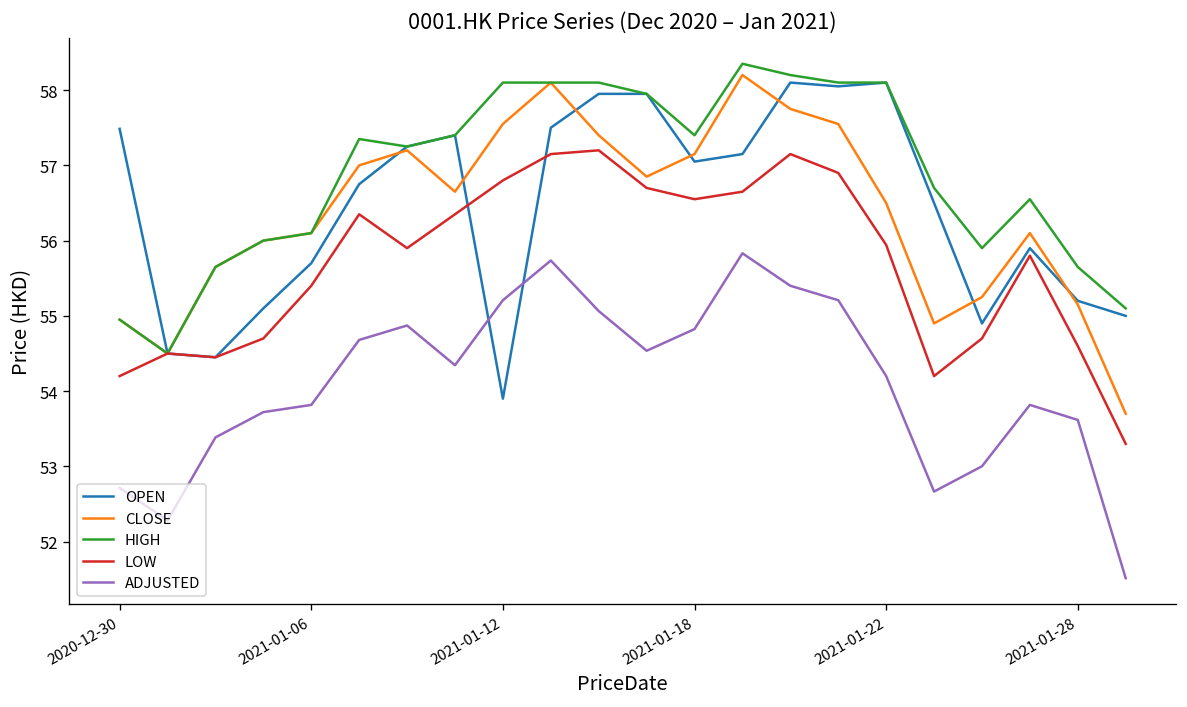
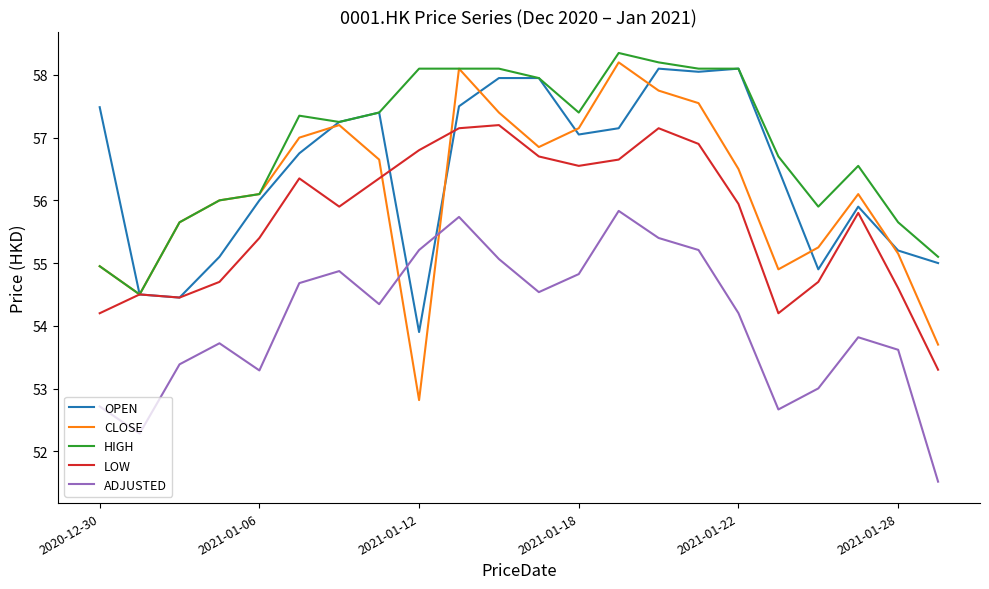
OPEN, 2021-01-06: 55.7 -> 56.0
ADJUSTED, 2021-01-06: 53.8 -> 53.3
CLOSE, 2021-01-12: 57.5 -> 52.8
